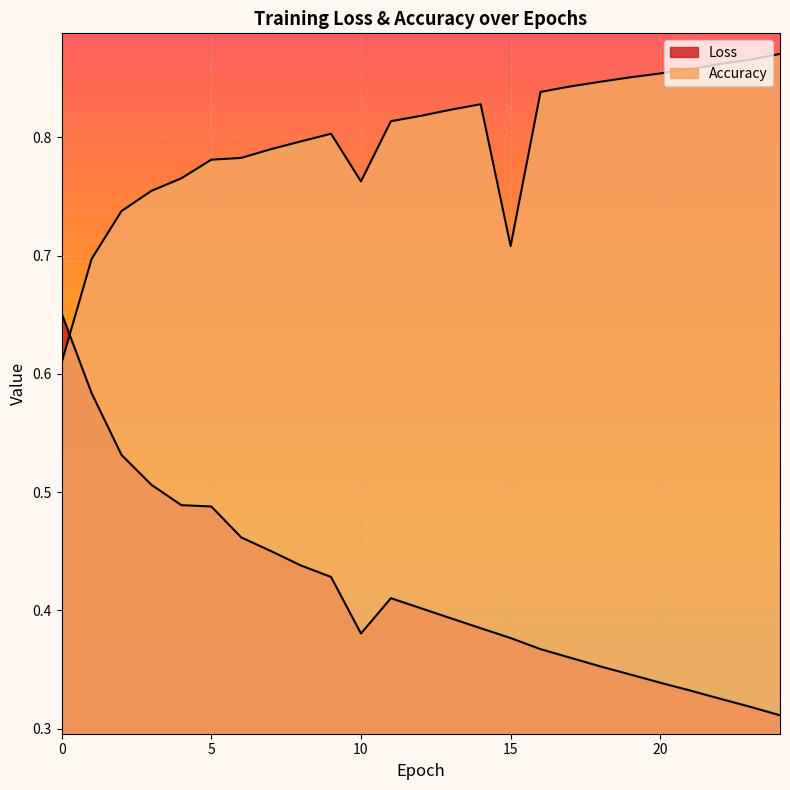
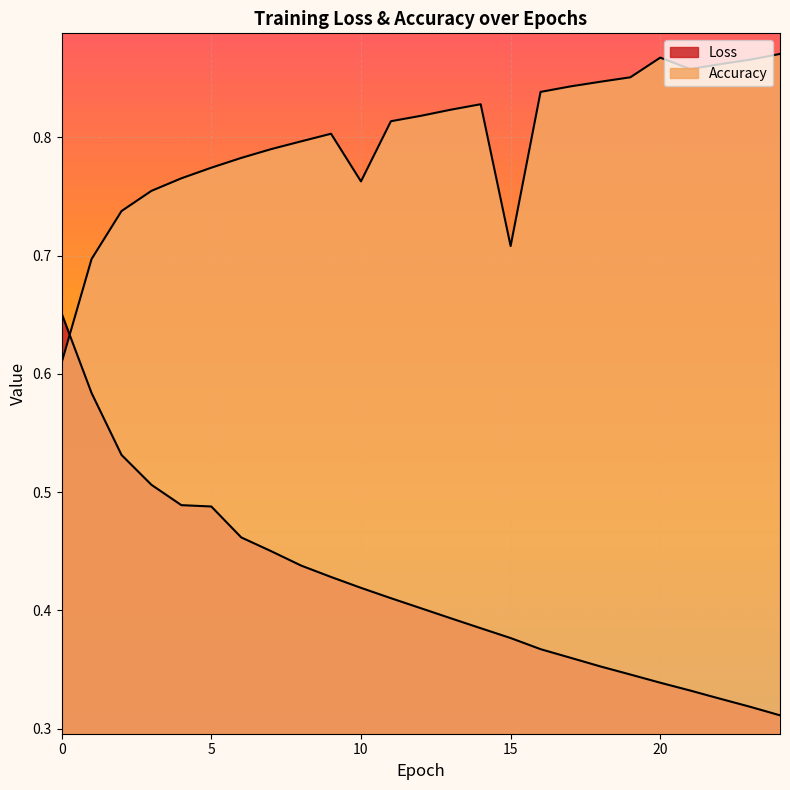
Accuracy, 5: 0.781 -> 0.774
Loss, 10: 0.380 -> 0.419
Accuracy, 20: 0.854 -> 0.867
